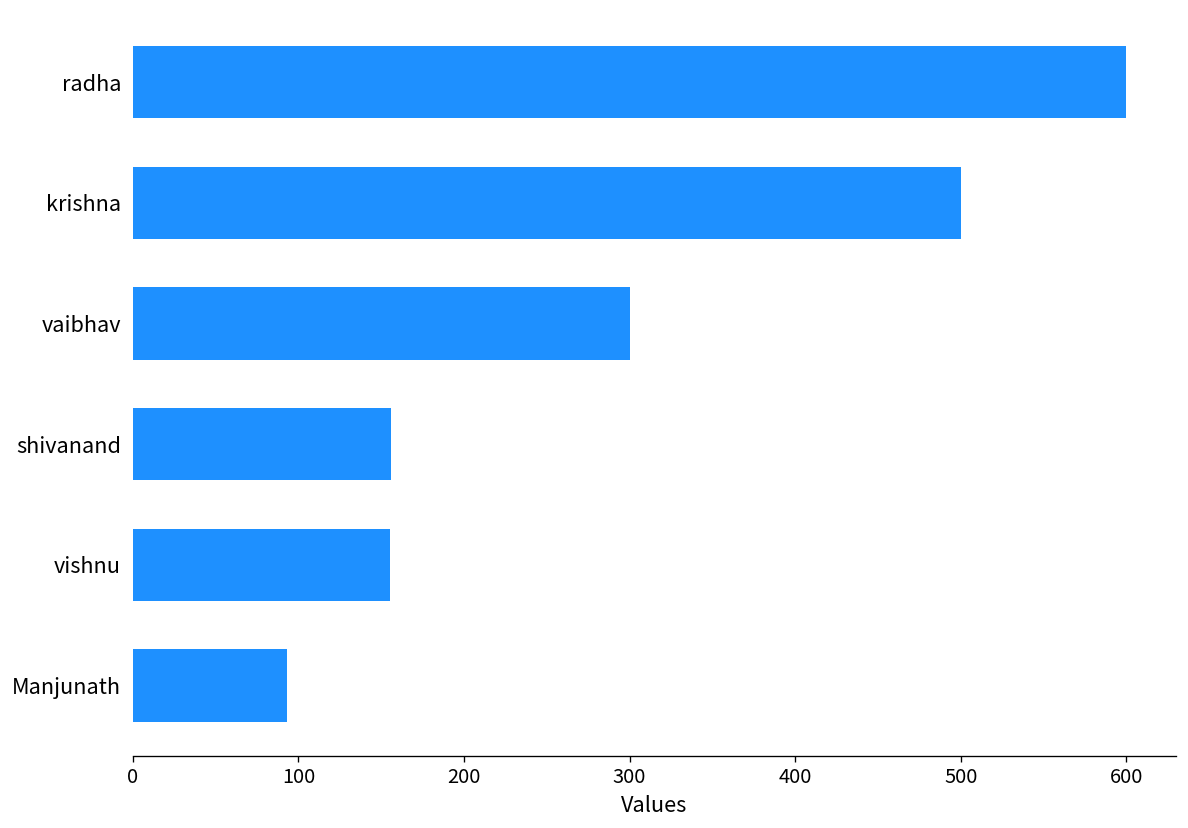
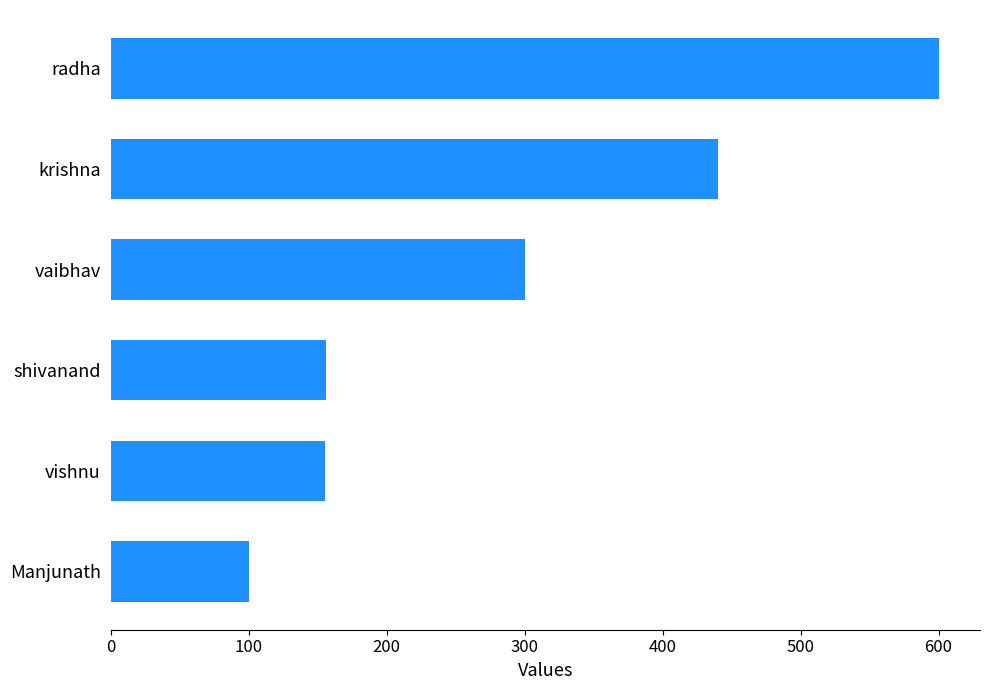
krishna: 500 -> 440
Manjunath: 93 -> 100
